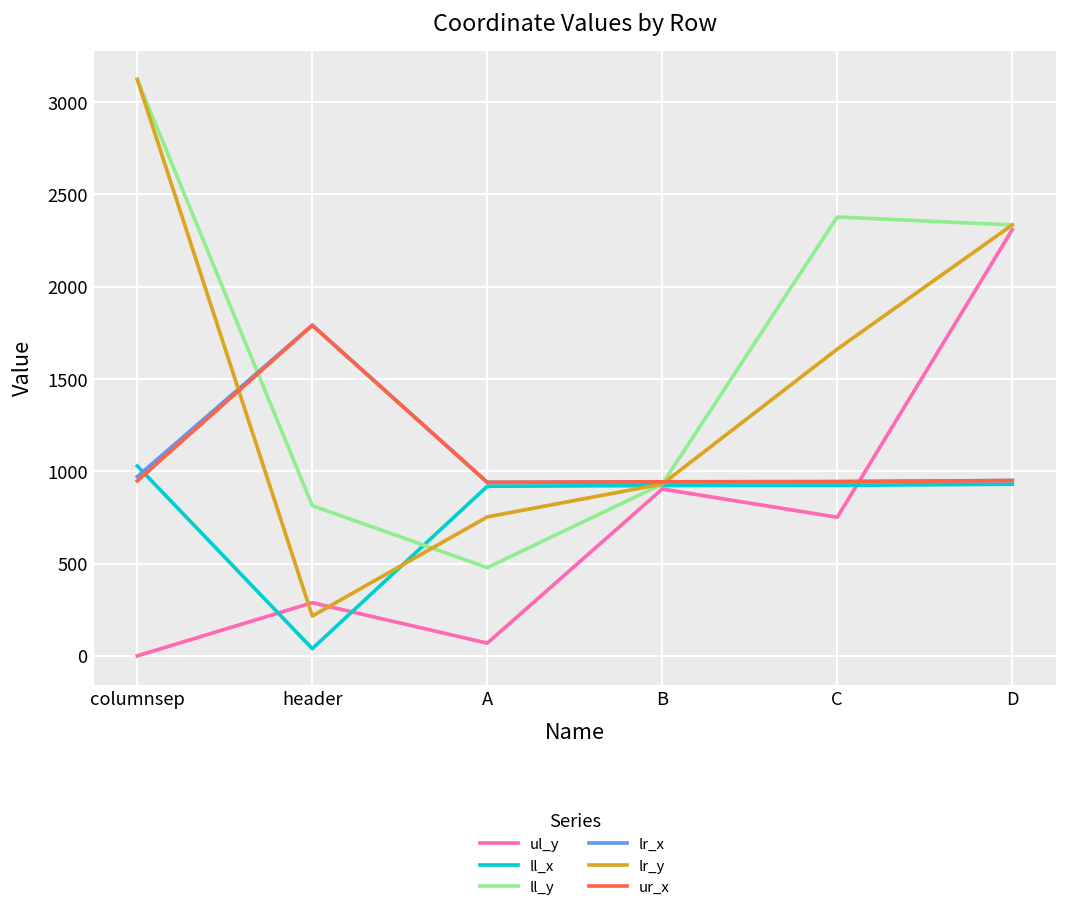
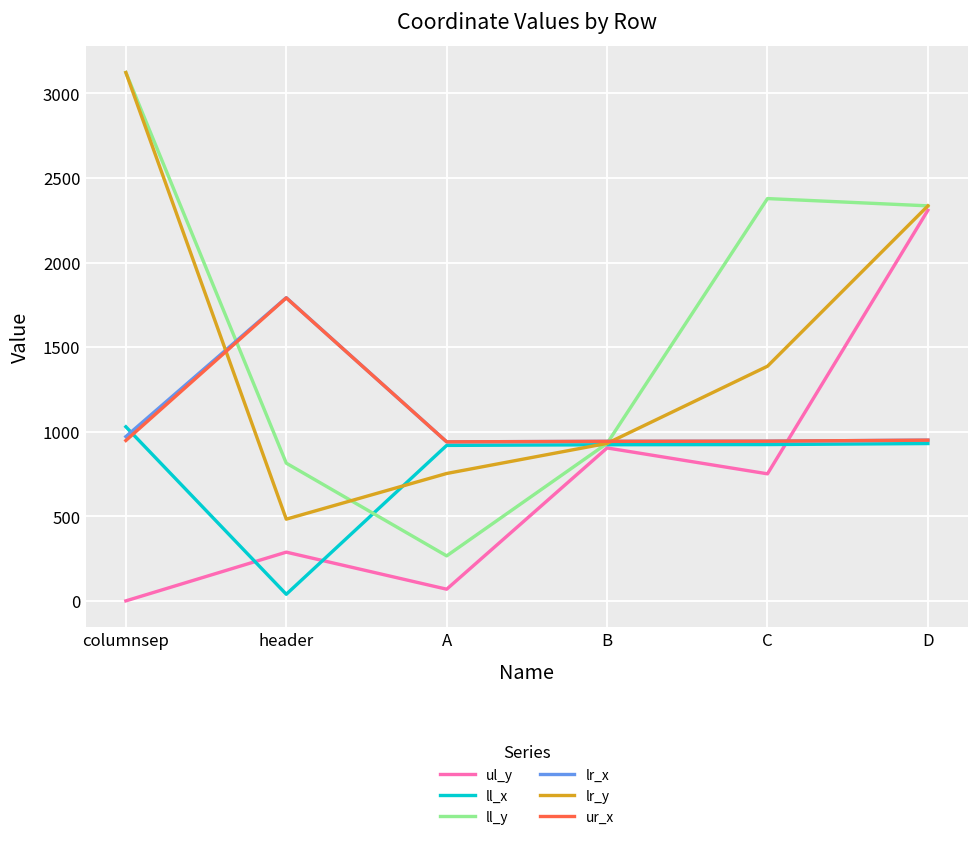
lr_y, header: 220 -> 480
ll_y, A: 480 -> 270
lr_y, C: 1660 -> 1390
